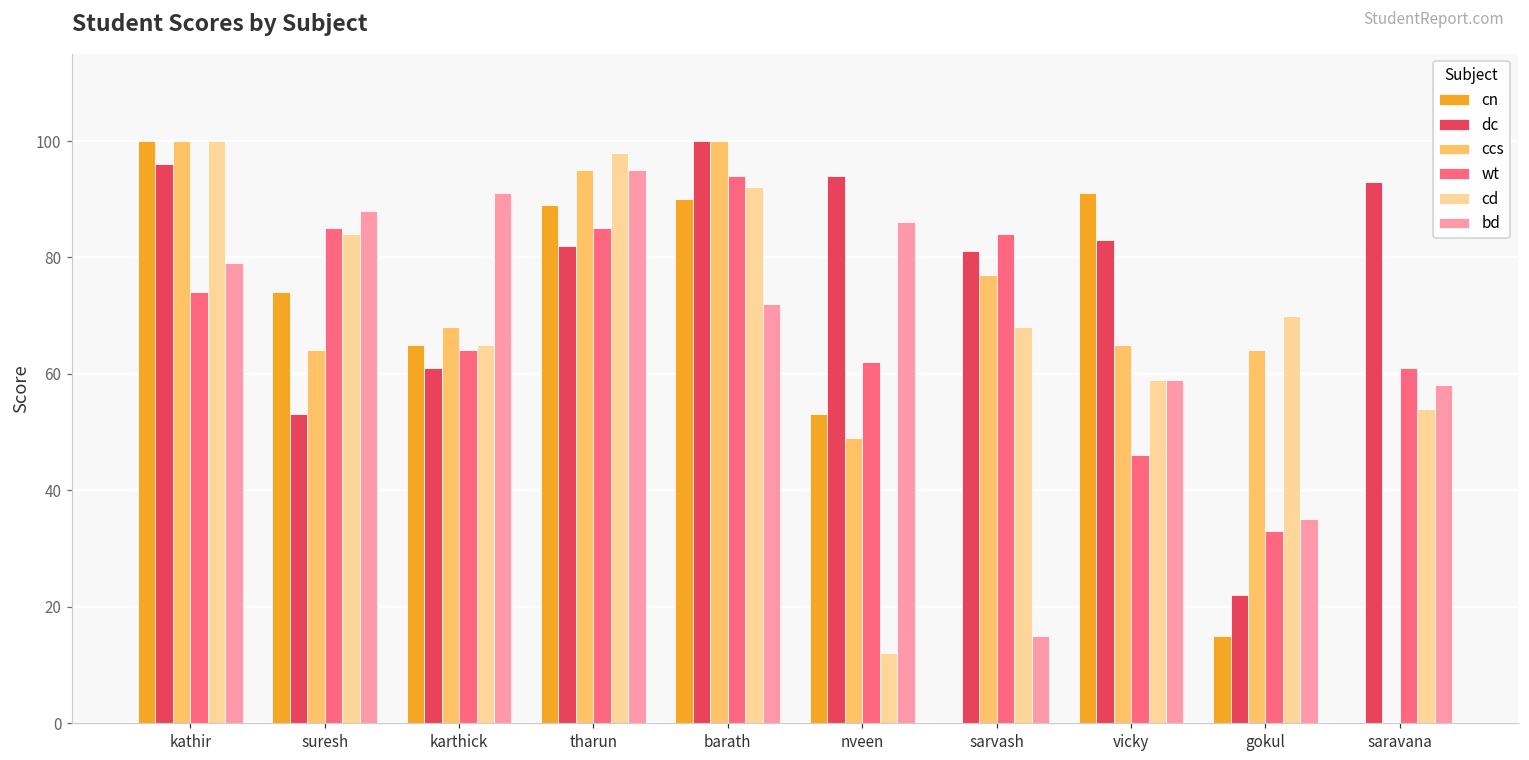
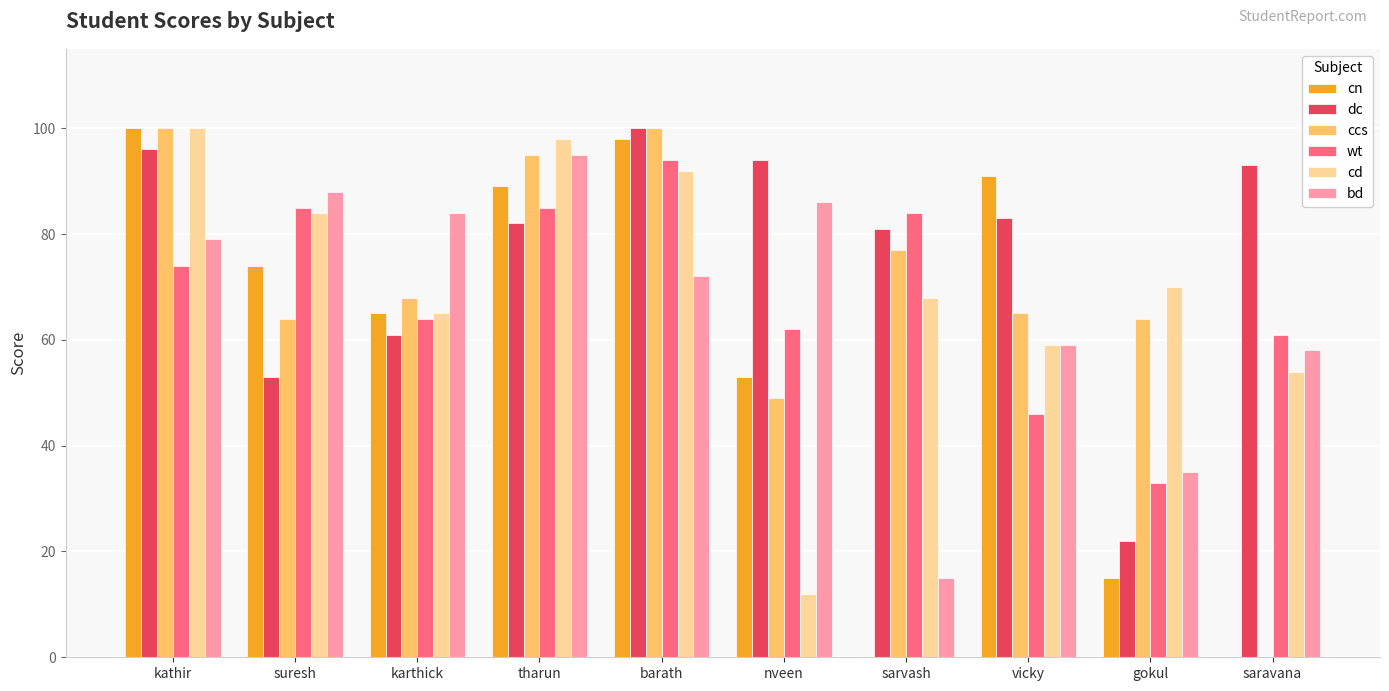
bd, karthick: 91 -> 84
cn, barath: 90 -> 98
